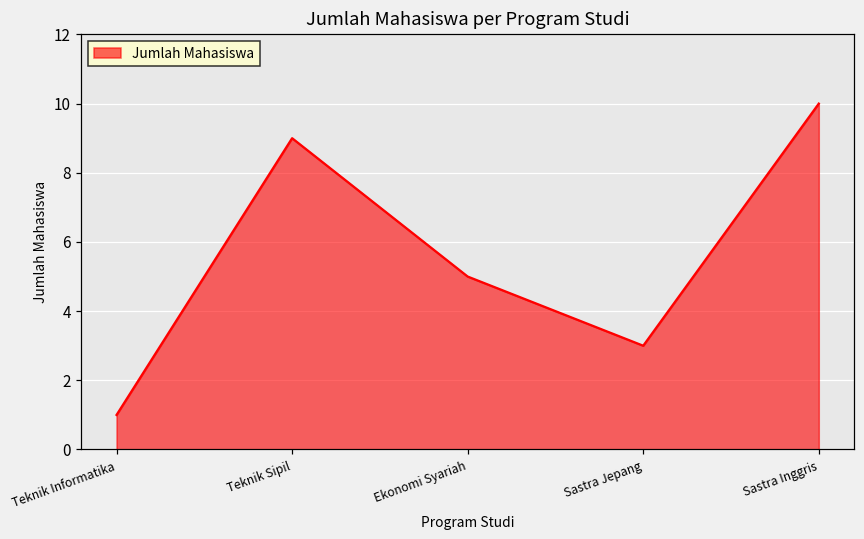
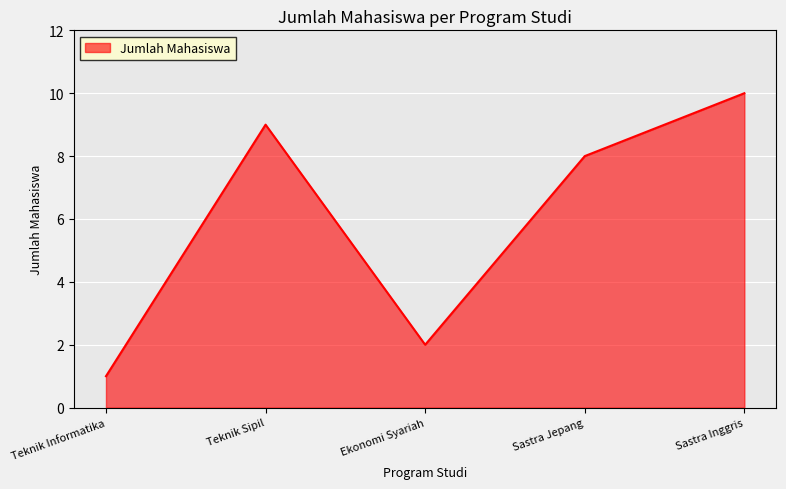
Ekonomi Syariah: 5 -> 2
Sastra Jepang: 3 -> 8
